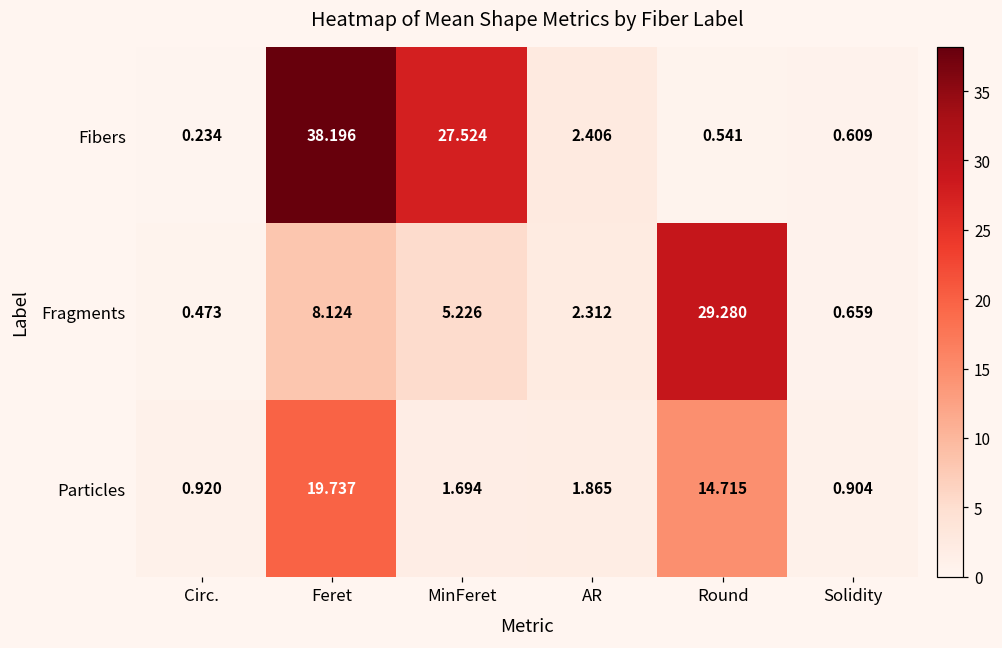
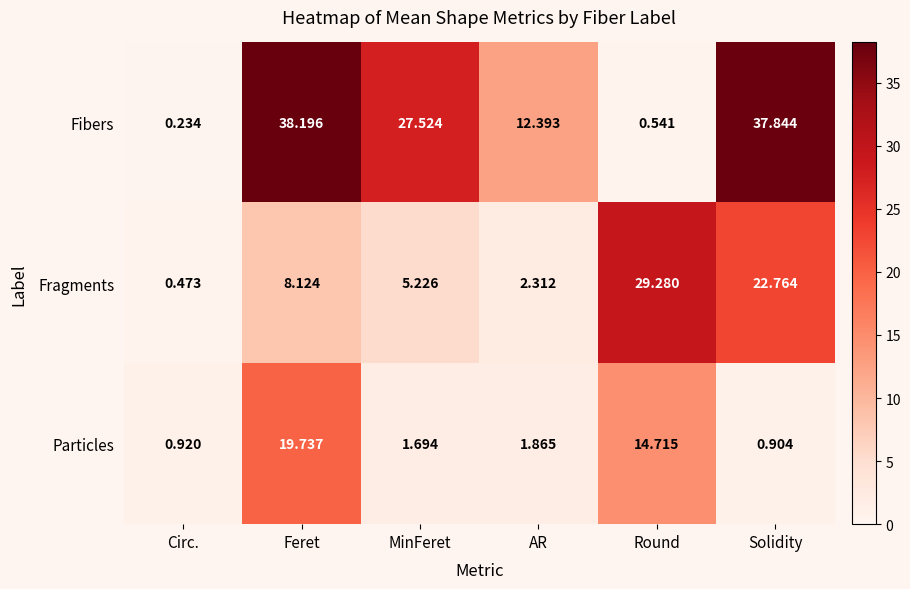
Fibers, AR: 2.406 -> 12.393
Fibers, Solidity: 0.609 -> 37.844
Fragments, Solidity: 0.659 -> 22.764
